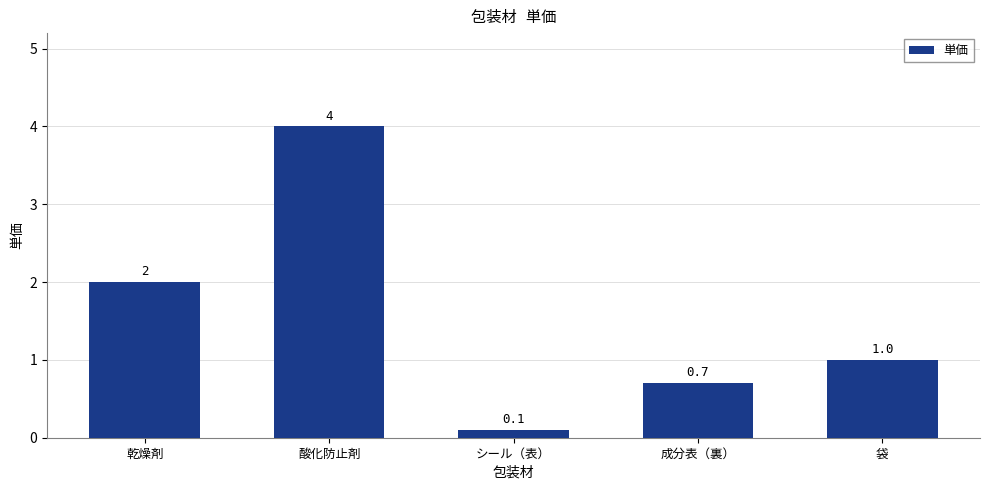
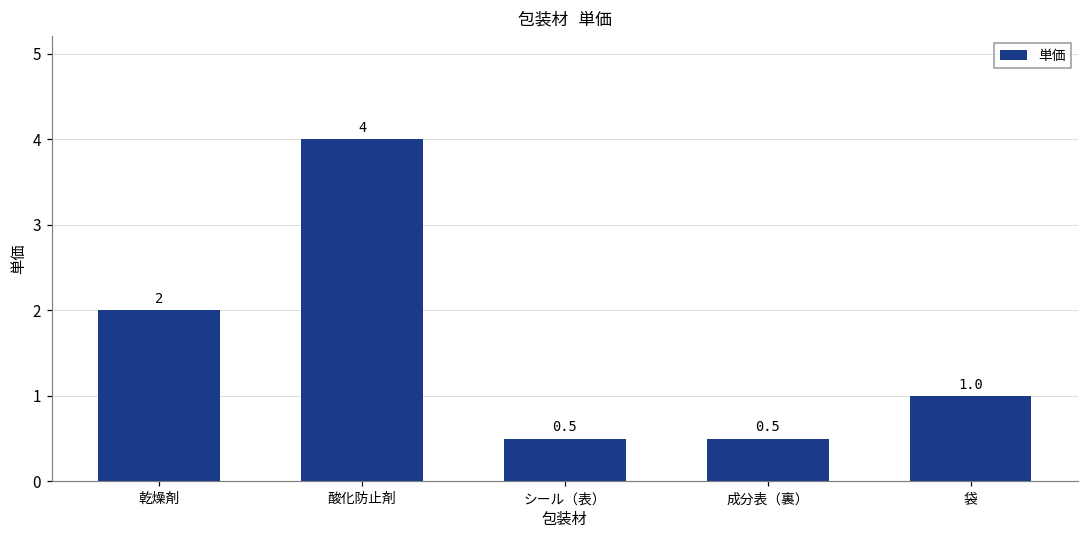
シール（表）: 0.1 -> 0.5
成分表（裏）: 0.7 -> 0.5
